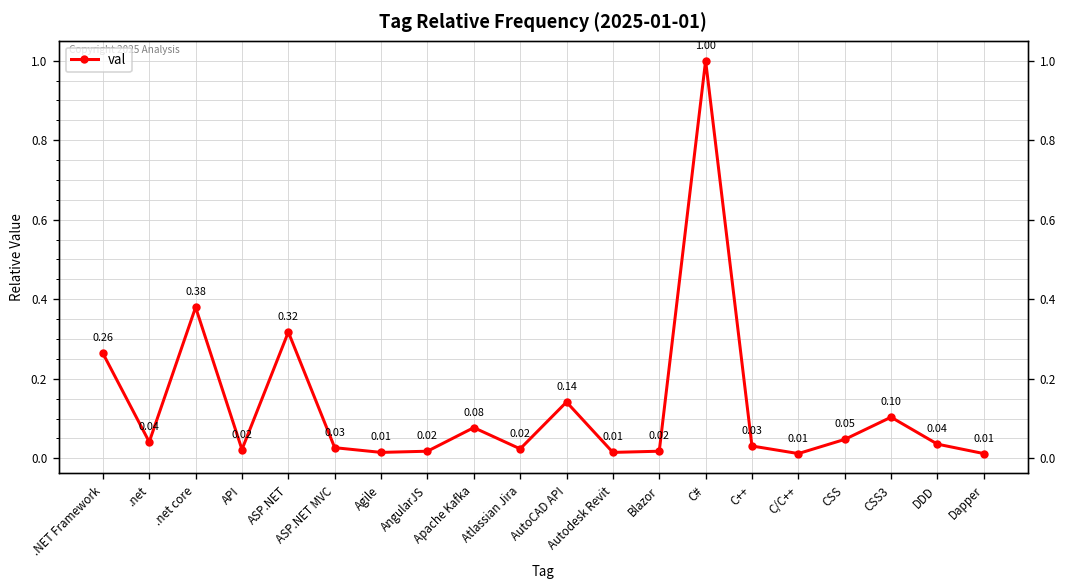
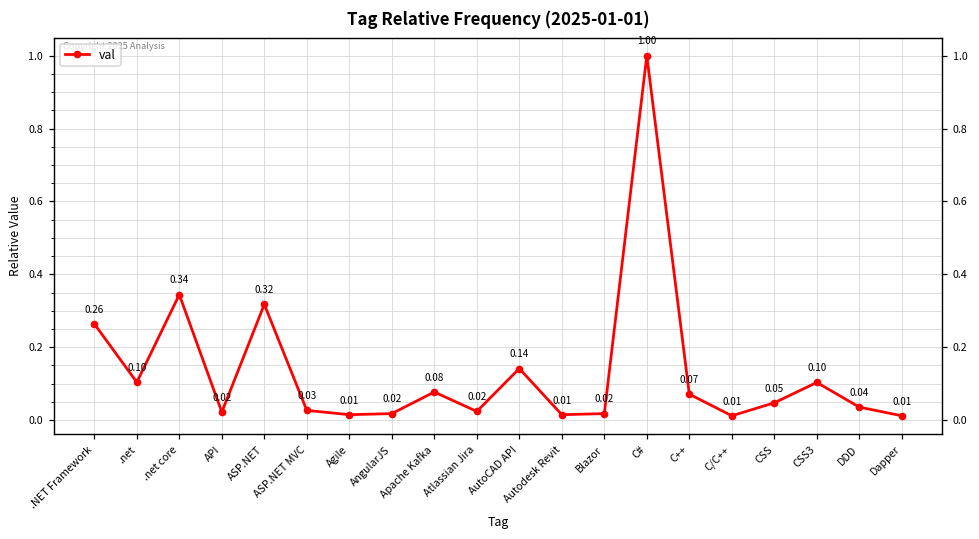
.net: 0.04 -> 0.10
.net core: 0.38 -> 0.34
C++: 0.03 -> 0.07
